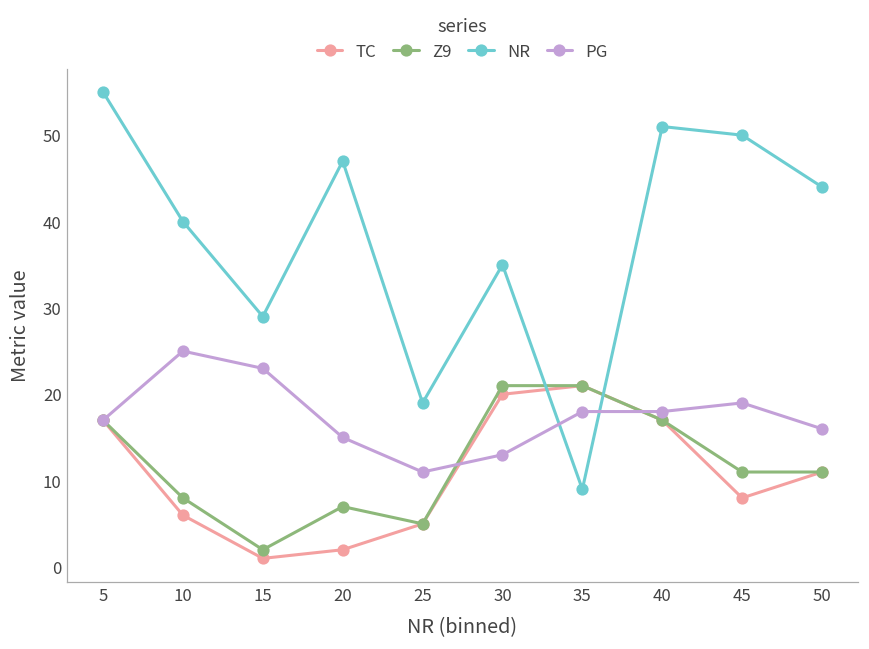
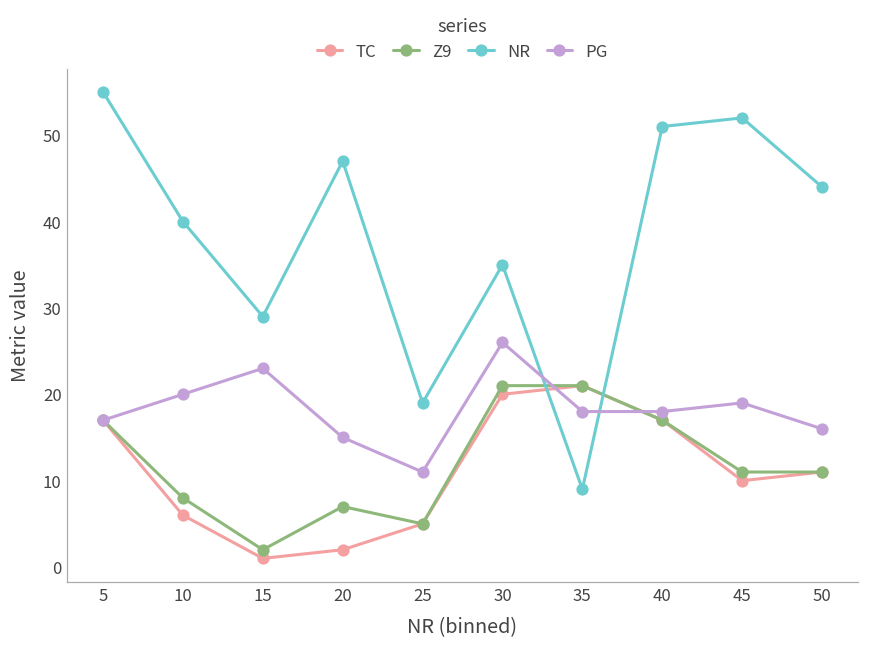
PG, 10: 25 -> 20
PG, 30: 13 -> 26
TC, 45: 8 -> 10
NR, 45: 50 -> 52
